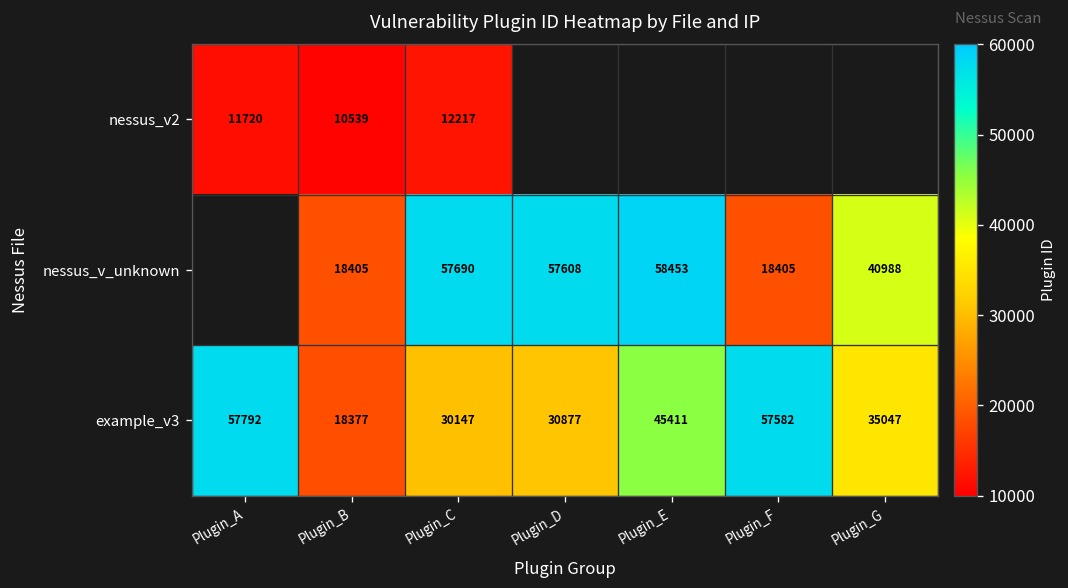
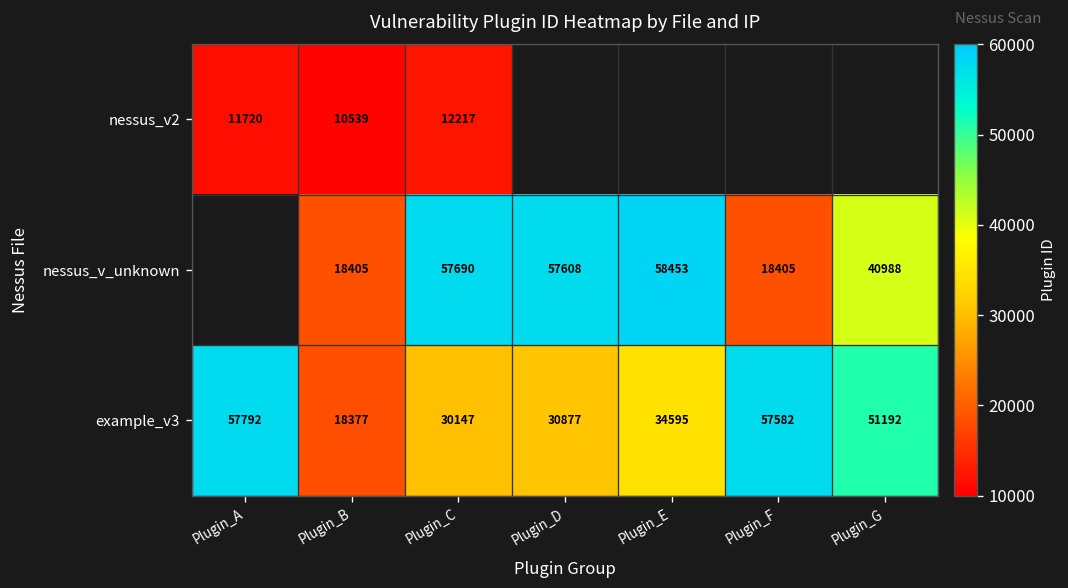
example_v3, Plugin_E: 45411 -> 34595
example_v3, Plugin_G: 35047 -> 51192
